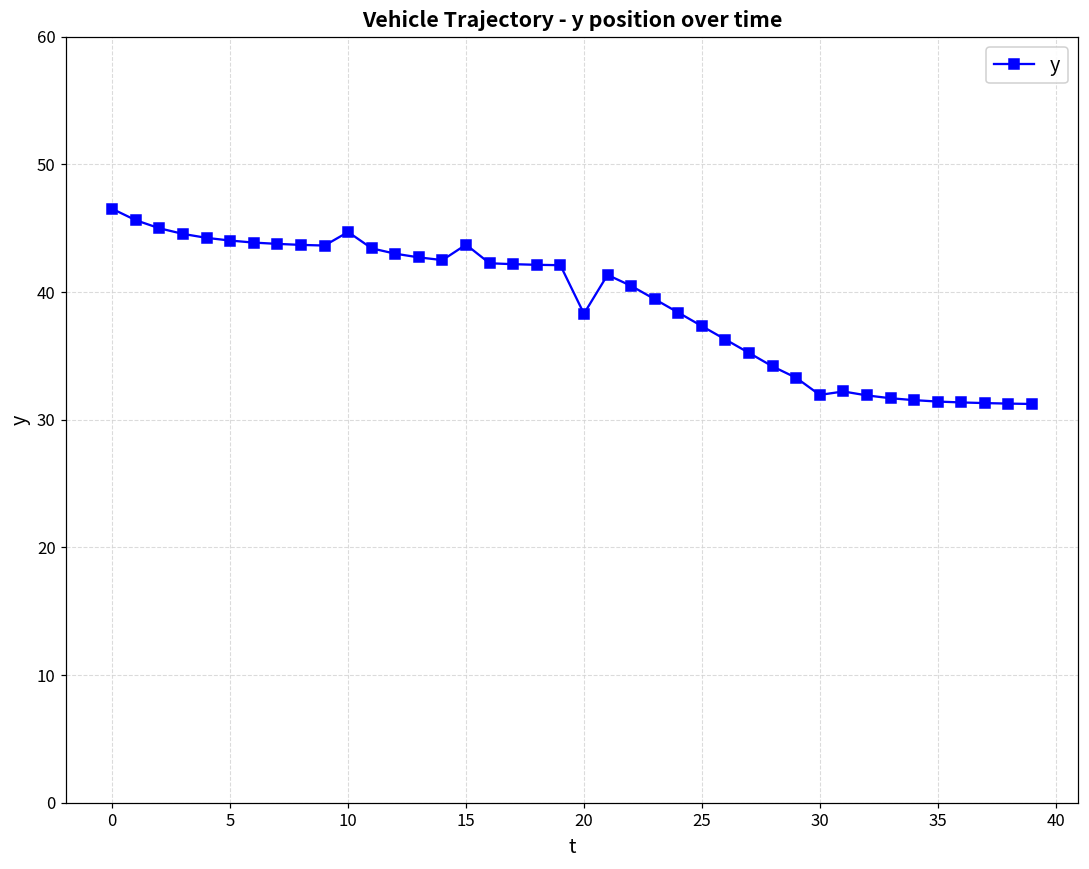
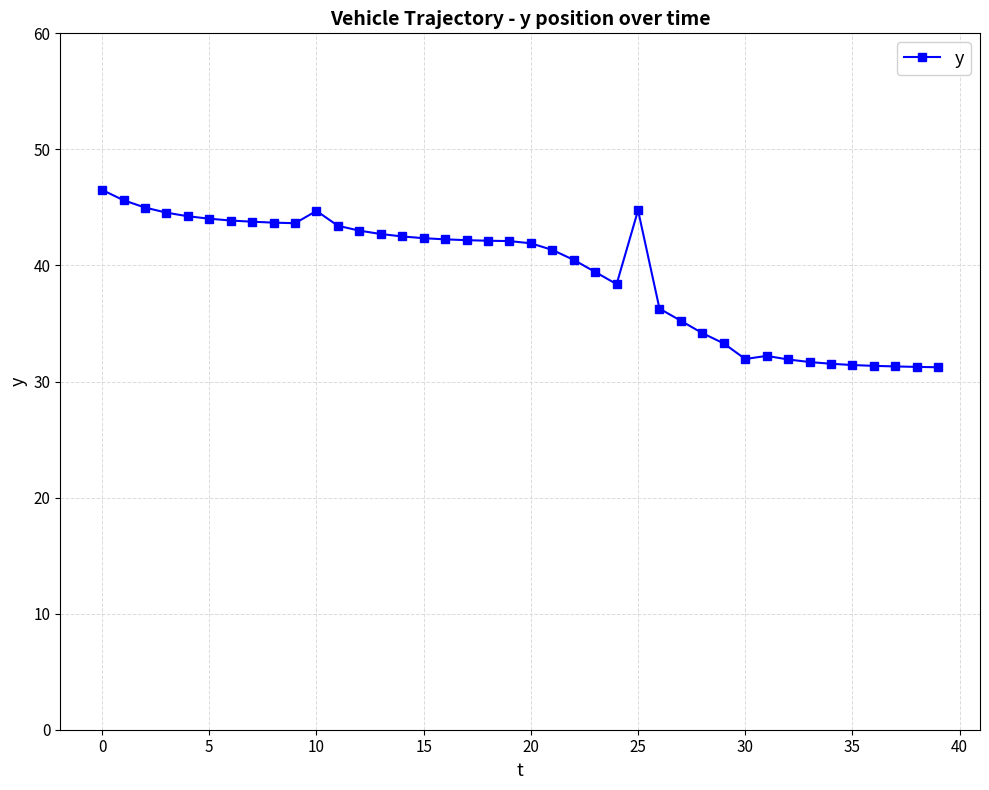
15: 43.7 -> 42.4
20: 38.3 -> 41.9
25: 37.3 -> 44.8
